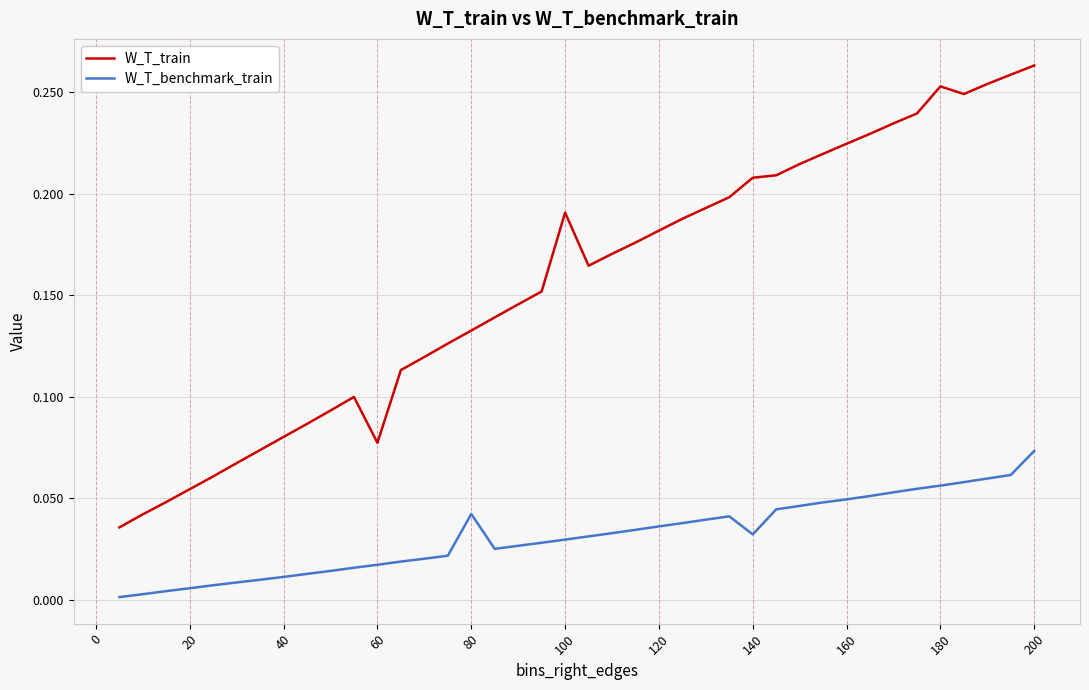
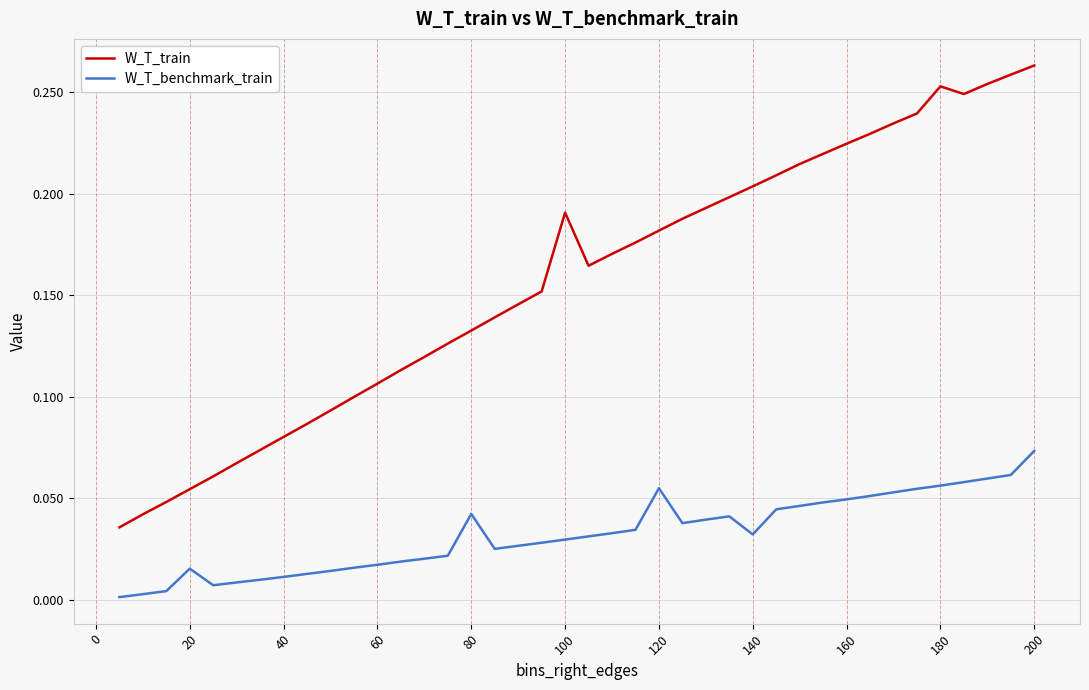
W_T_benchmark_train, 20: 0.006 -> 0.015
W_T_train, 60: 0.077 -> 0.106
W_T_benchmark_train, 120: 0.036 -> 0.055
W_T_train, 140: 0.208 -> 0.204
